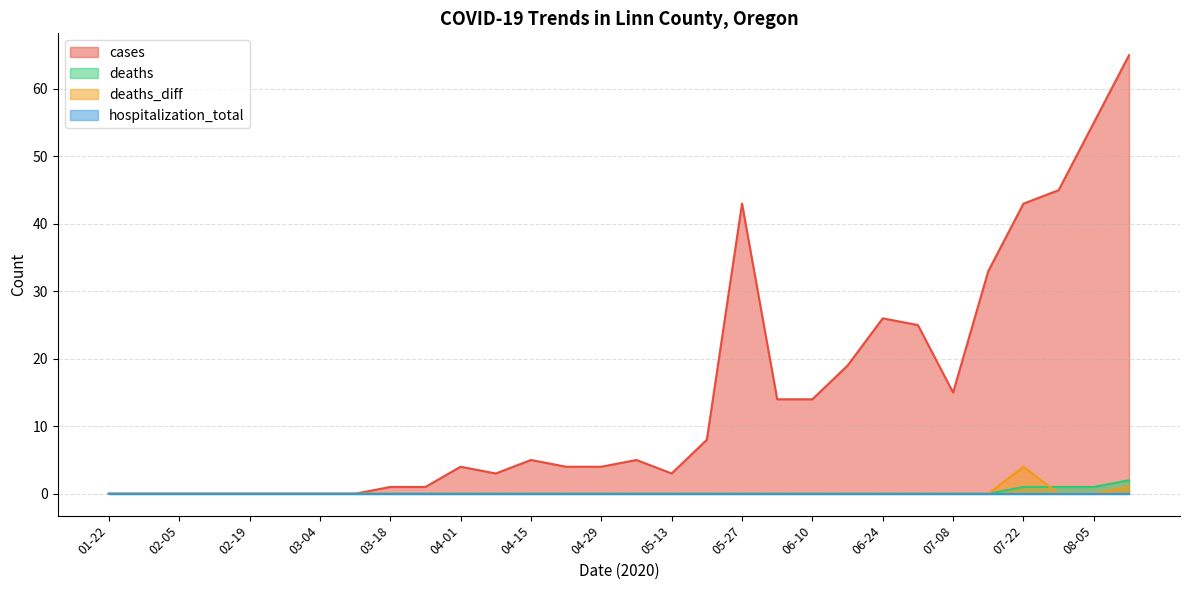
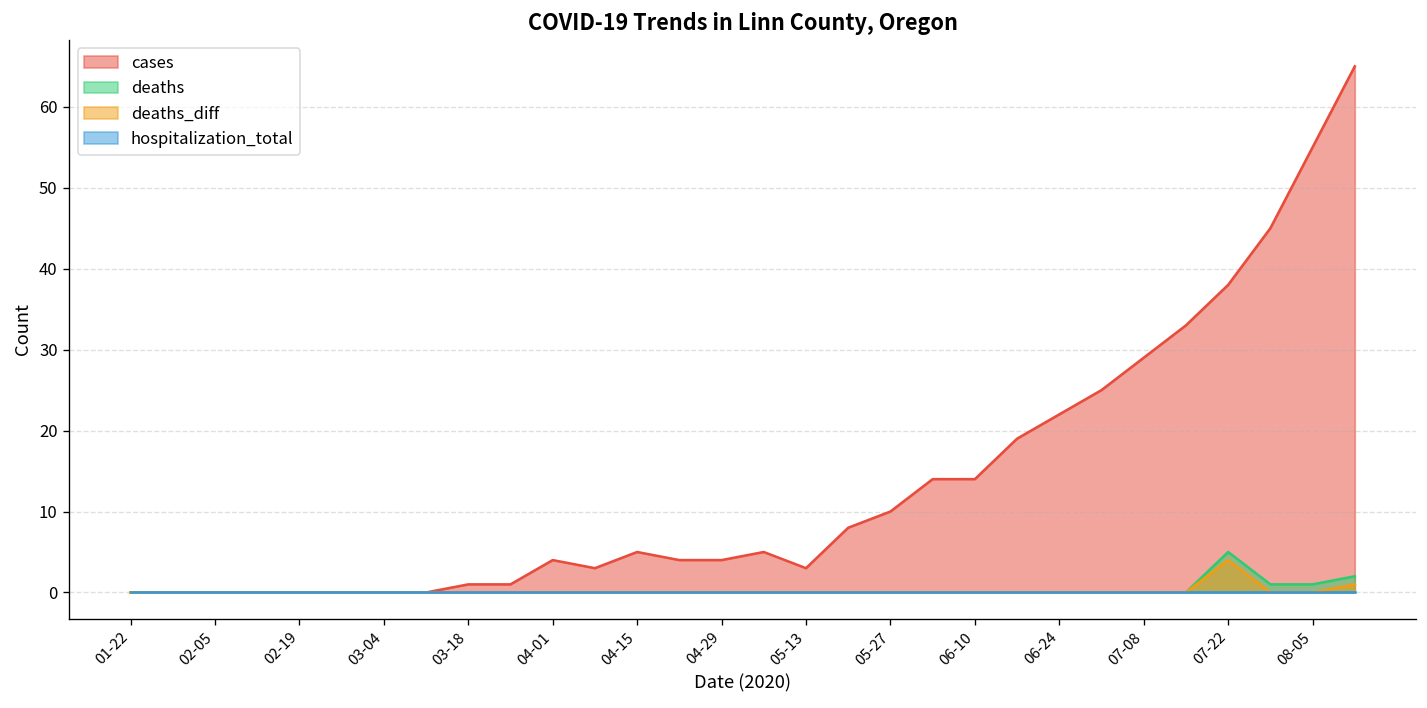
cases, 05-27: 43 -> 10
cases, 06-24: 26 -> 22
cases, 07-08: 15 -> 29
cases, 07-22: 43 -> 38
deaths, 07-22: 1 -> 5
